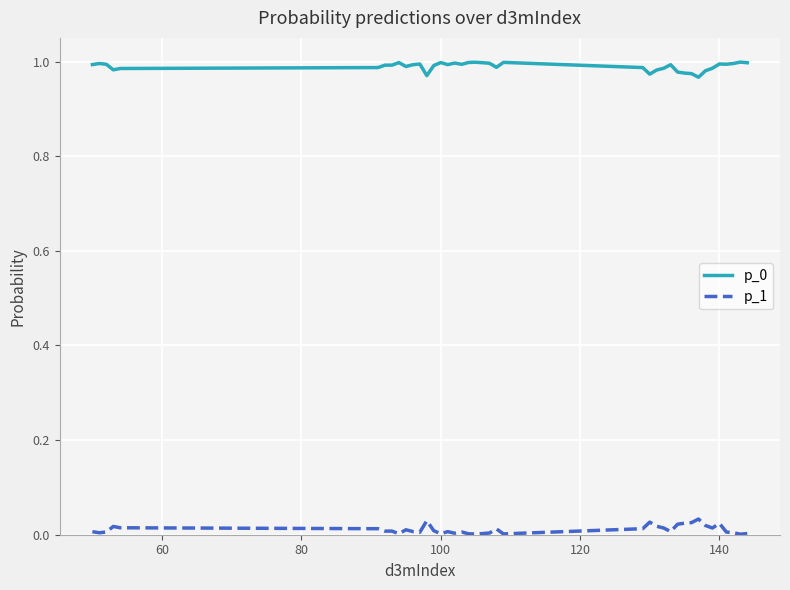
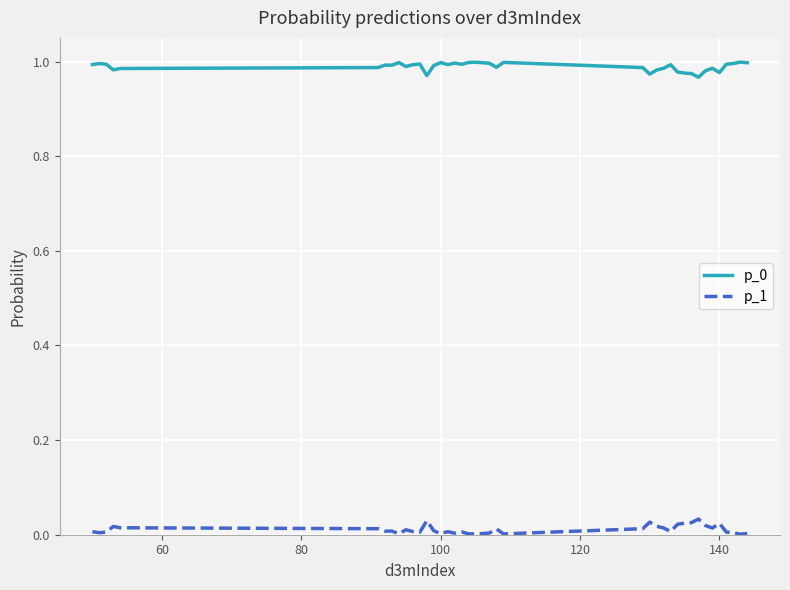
p_0, 140: 0.99 -> 0.98
